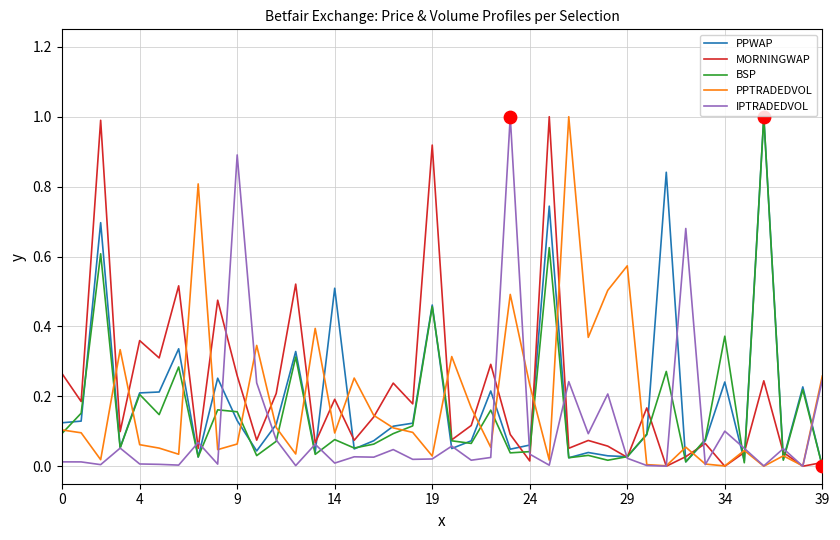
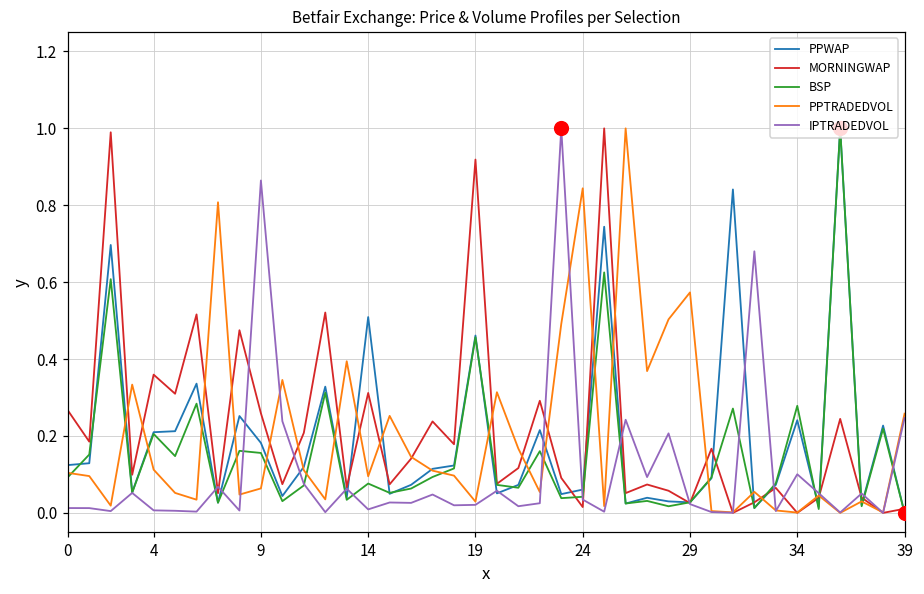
PPTRADEDVOL, 4: 0.06 -> 0.11
PPWAP, 9: 0.13 -> 0.18
IPTRADEDVOL, 9: 0.89 -> 0.86
MORNINGWAP, 14: 0.19 -> 0.31
PPTRADEDVOL, 24: 0.23 -> 0.84
BSP, 34: 0.37 -> 0.28
